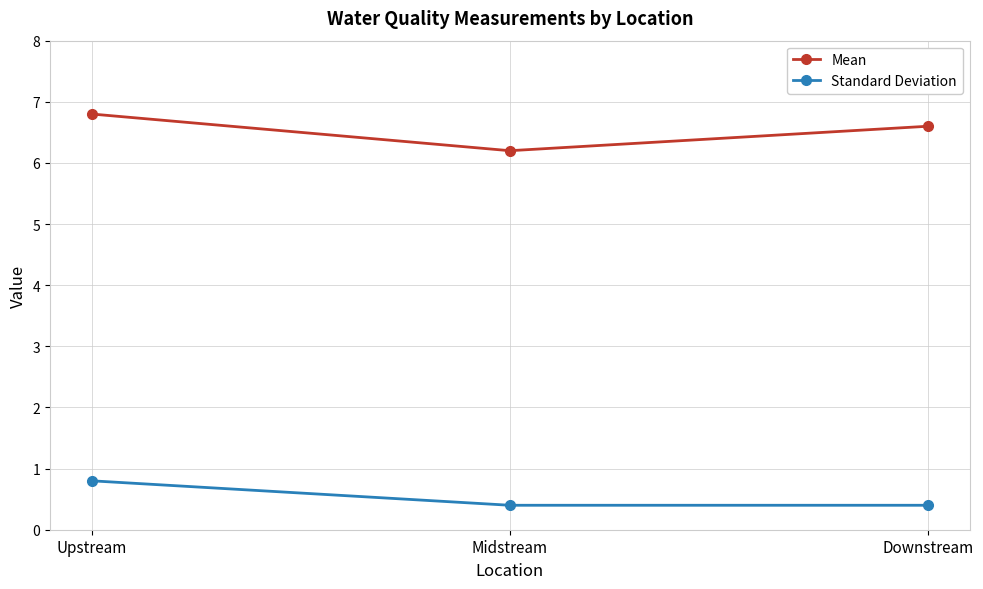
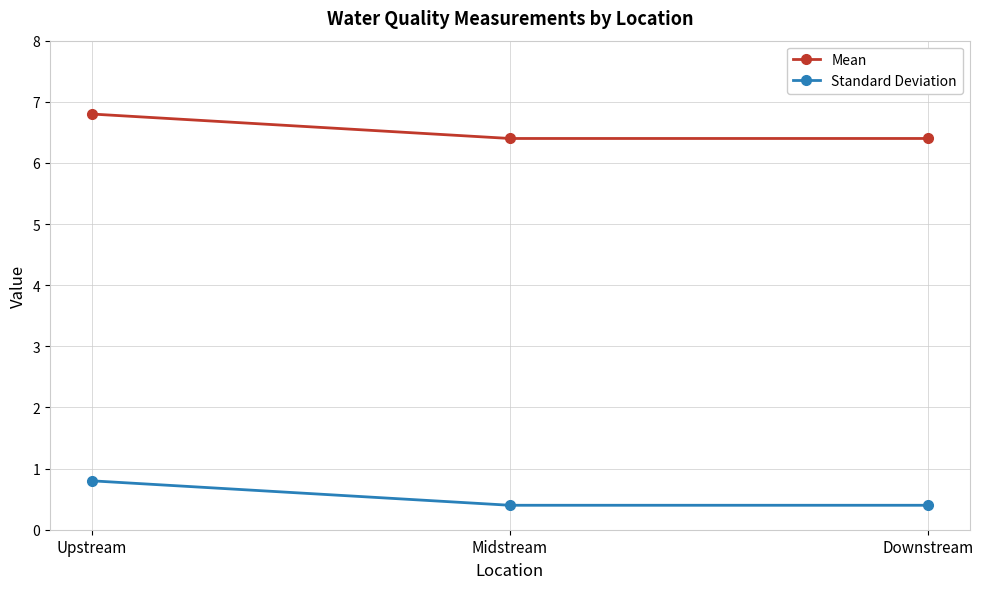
Mean, Midstream: 6.2 -> 6.4
Mean, Downstream: 6.6 -> 6.4
